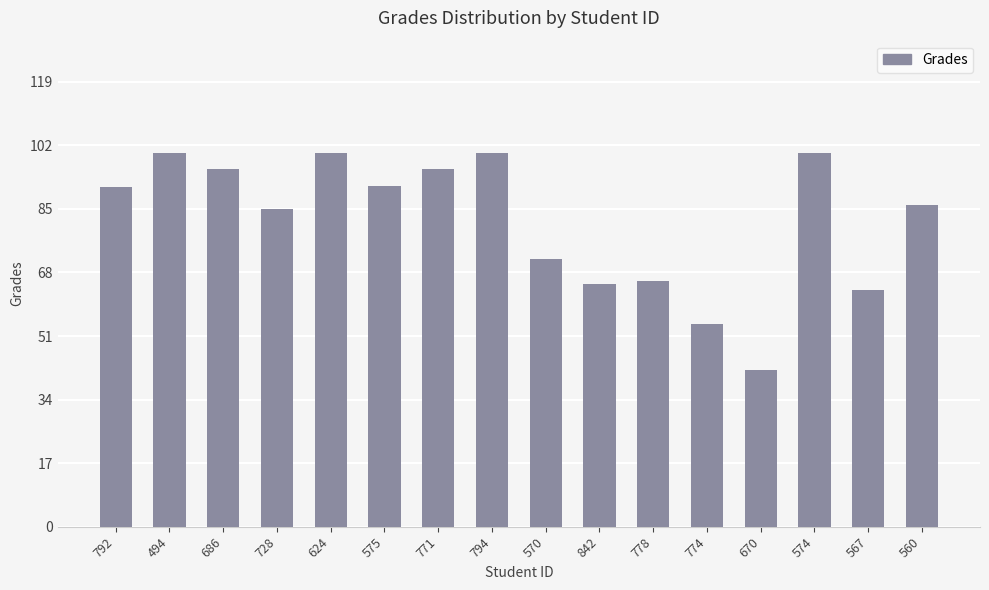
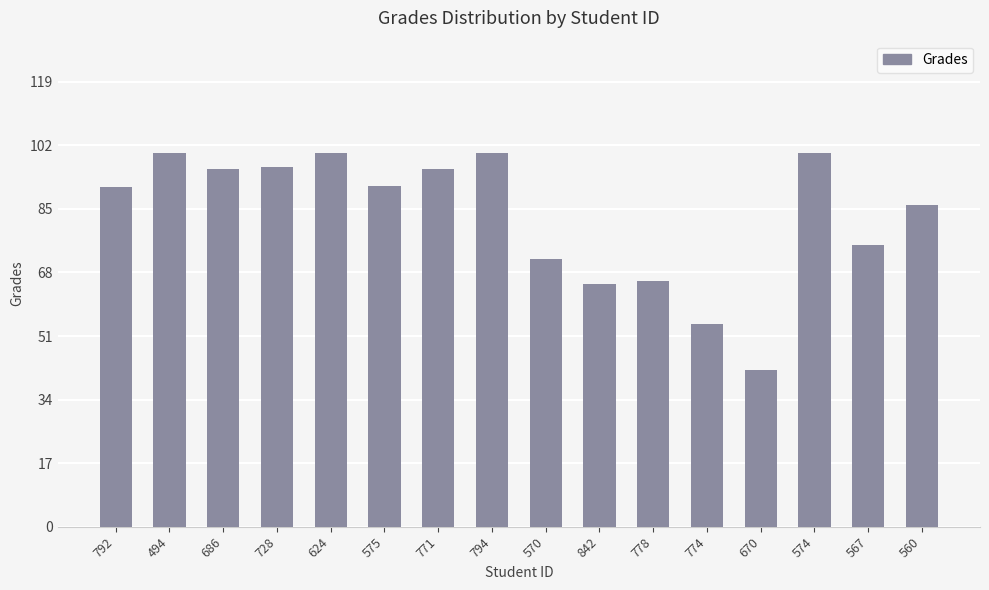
728: 85 -> 96
567: 63 -> 75
